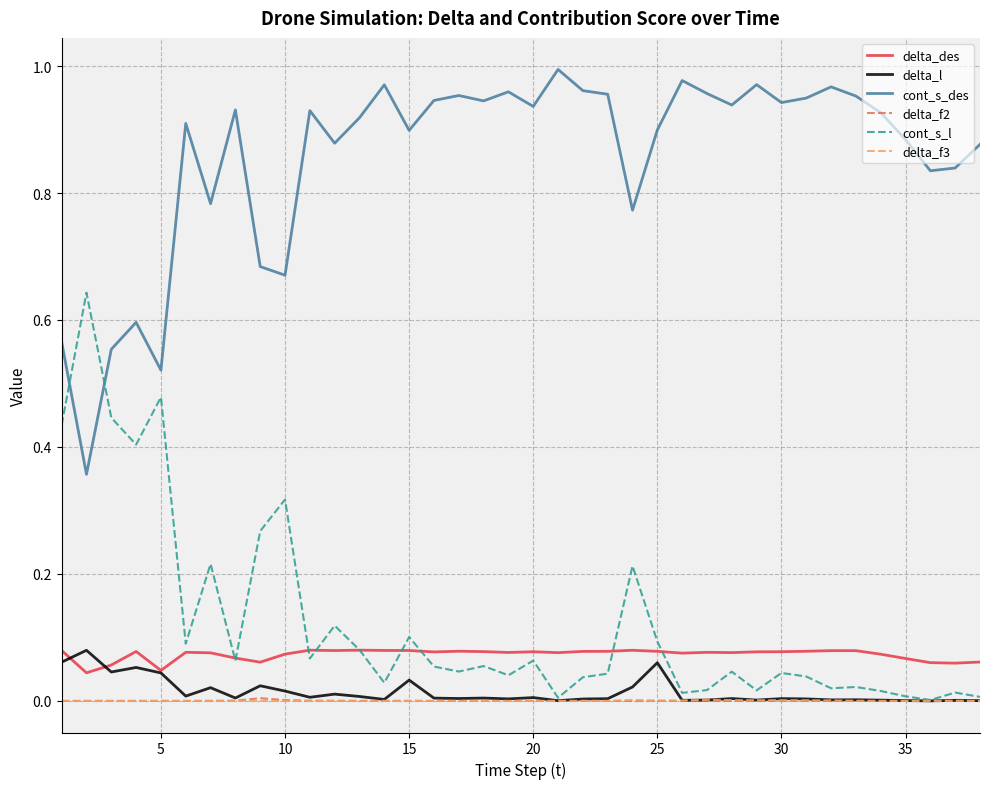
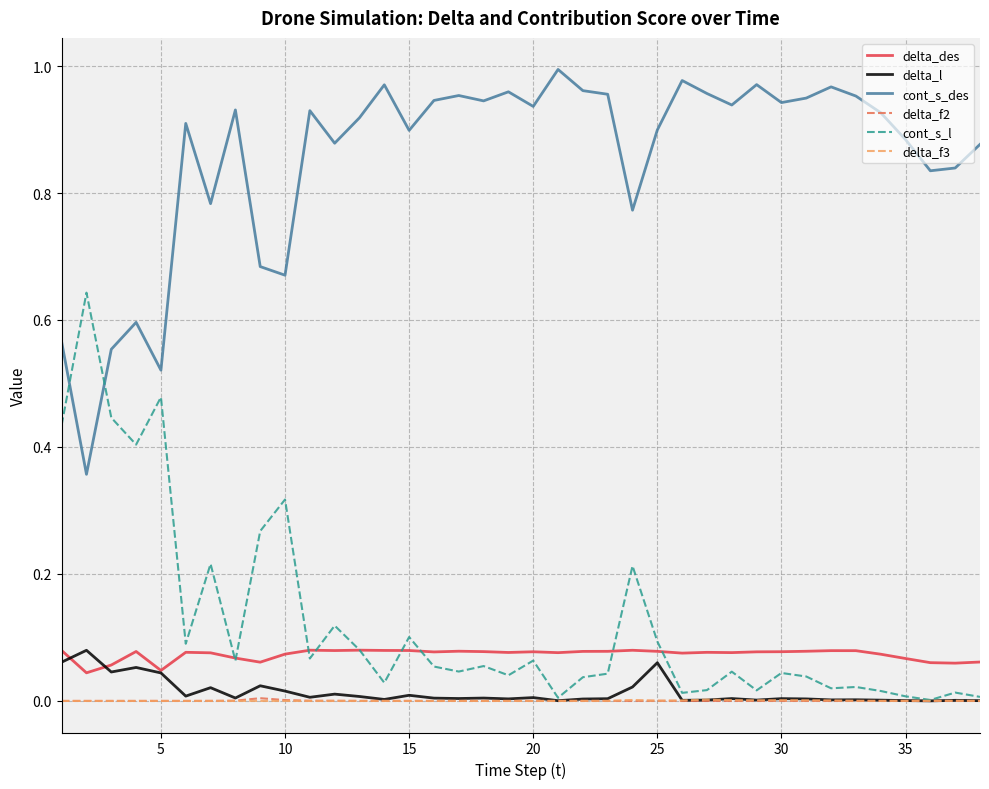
delta_l, 15: 0.03 -> 0.01
